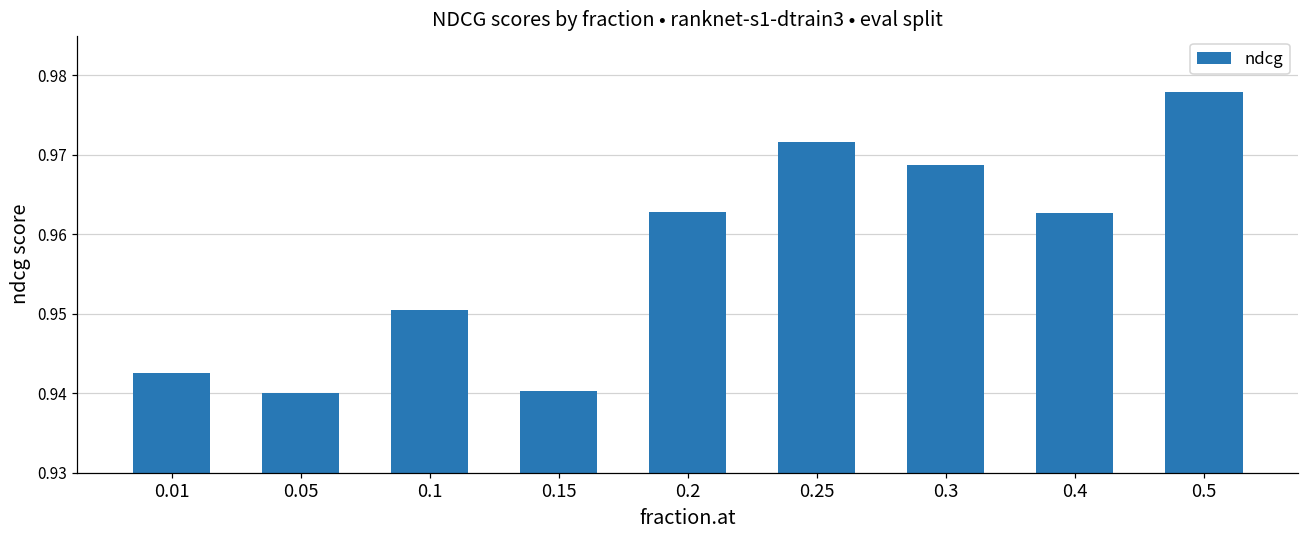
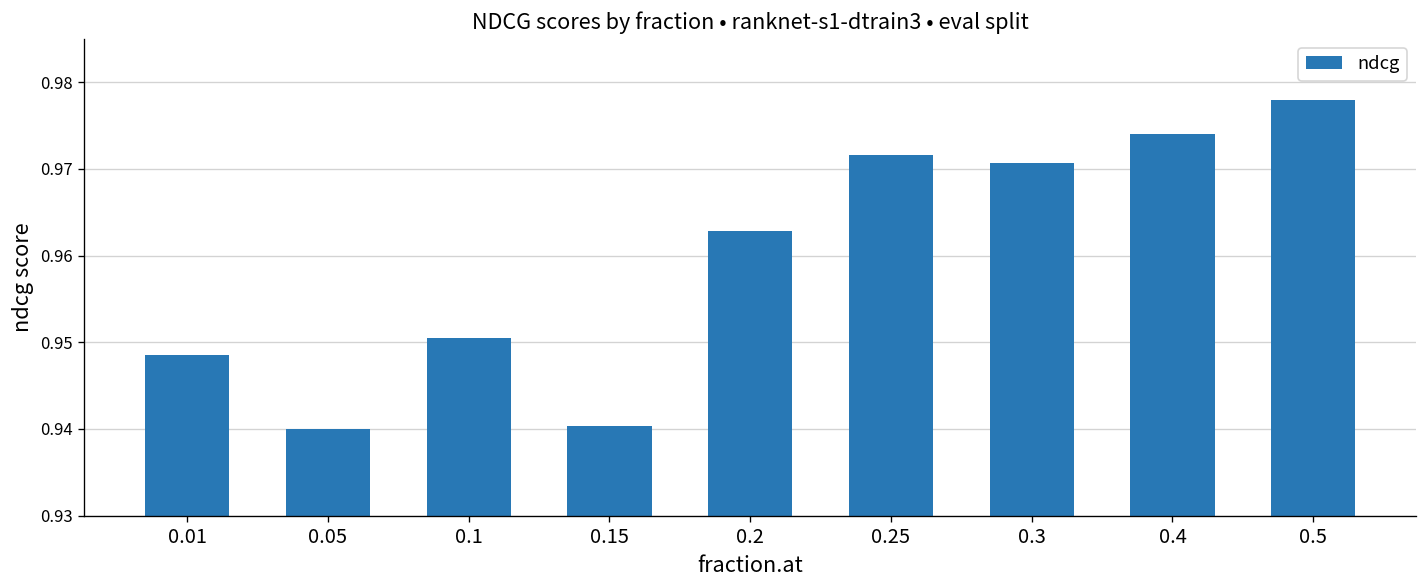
0.01: 0.943 -> 0.949
0.3: 0.969 -> 0.971
0.4: 0.963 -> 0.974
